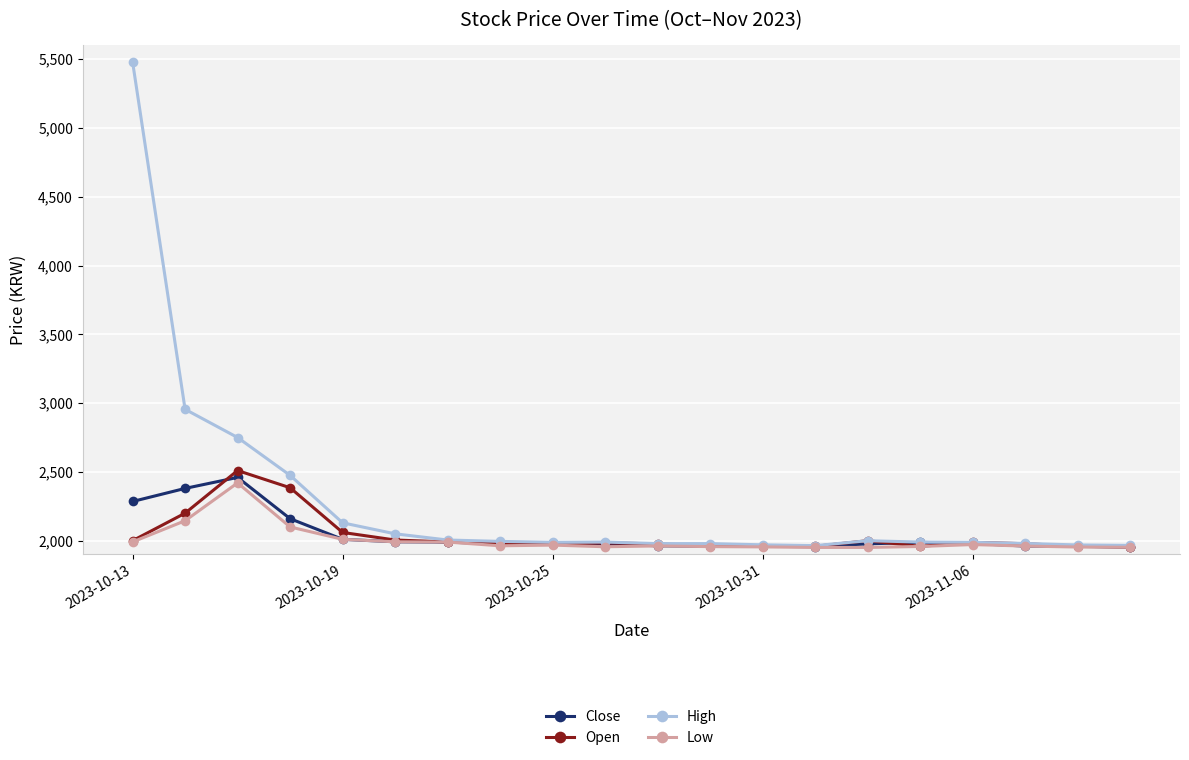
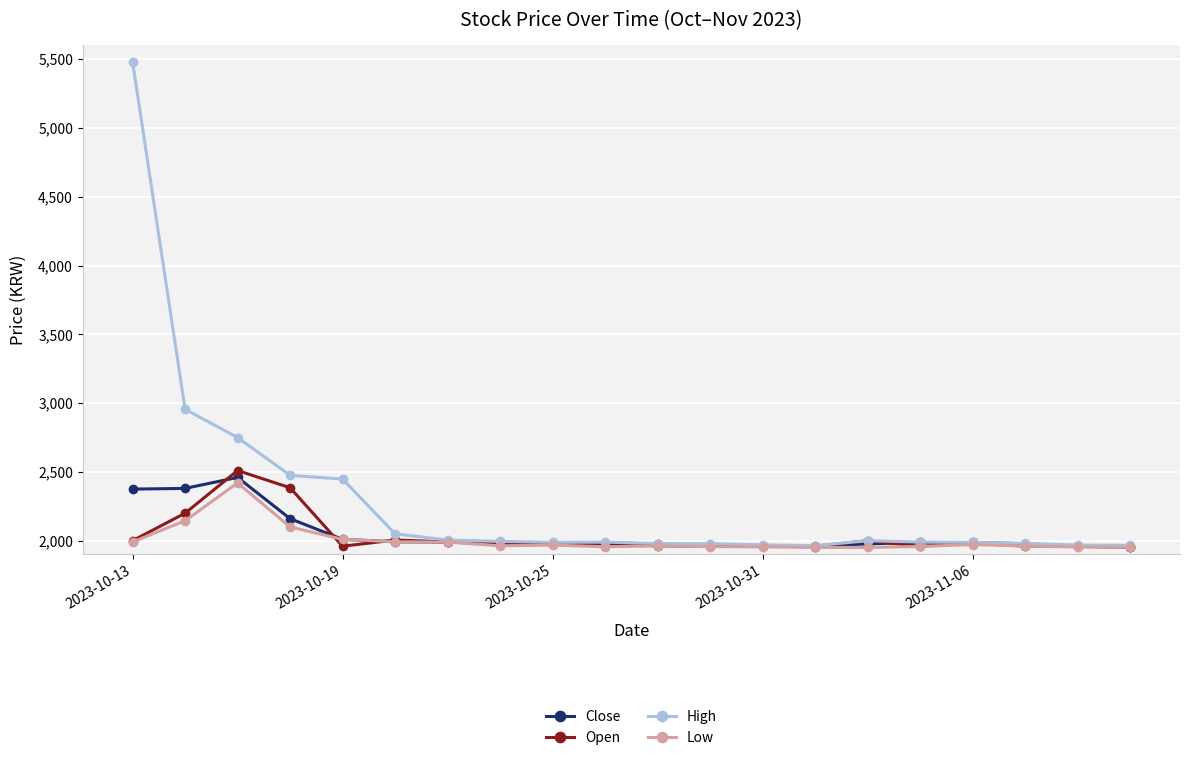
Close, 2023-10-13: 2,290 -> 2,380
Open, 2023-10-19: 2,060 -> 1,960
High, 2023-10-19: 2,130 -> 2,450
